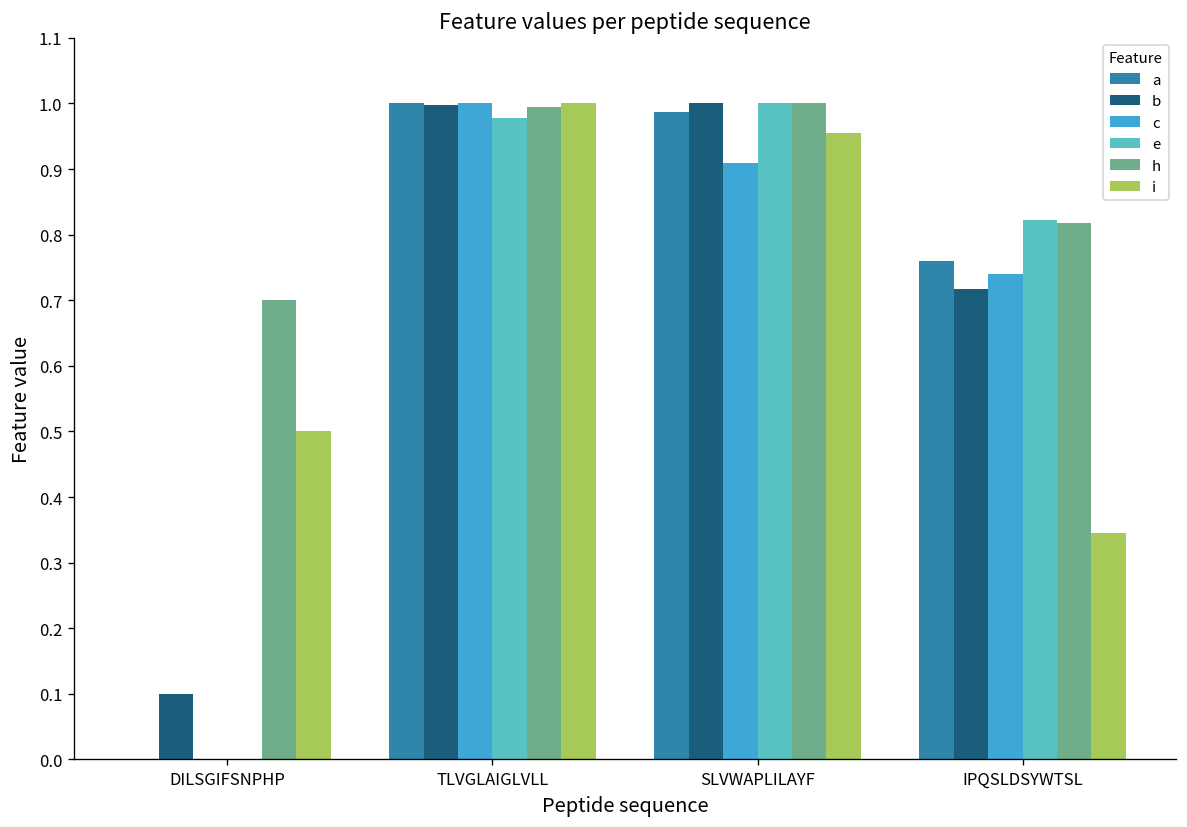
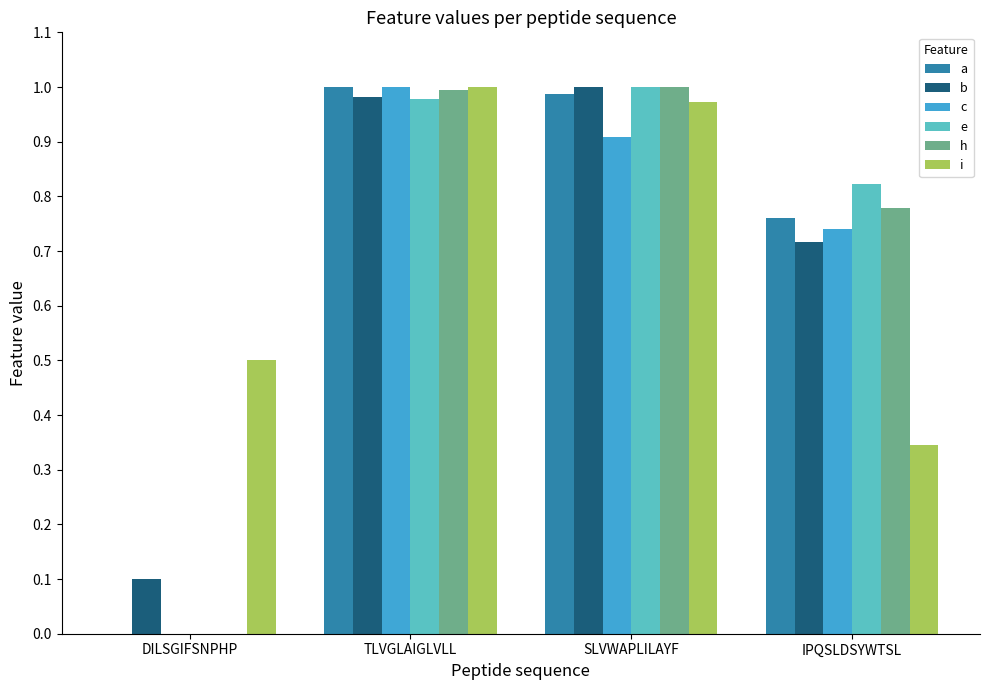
h, DILSGIFSNPHP: 0.7 -> 0.0
b, TLVGLAIGLVLL: 1.00 -> 0.98
i, SLVWAPLILAYF: 0.96 -> 0.97
h, IPQSLDSYWTSL: 0.82 -> 0.78
